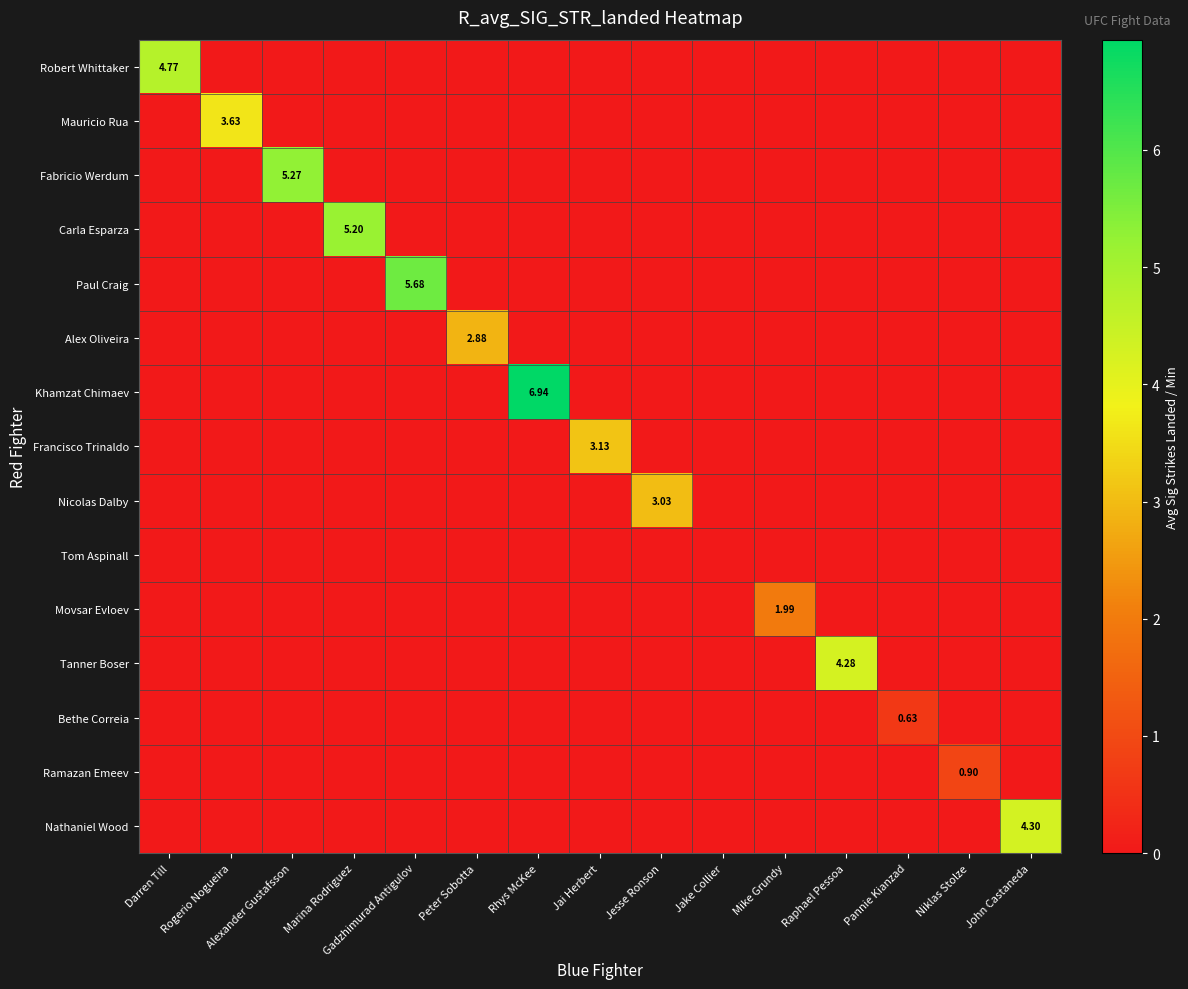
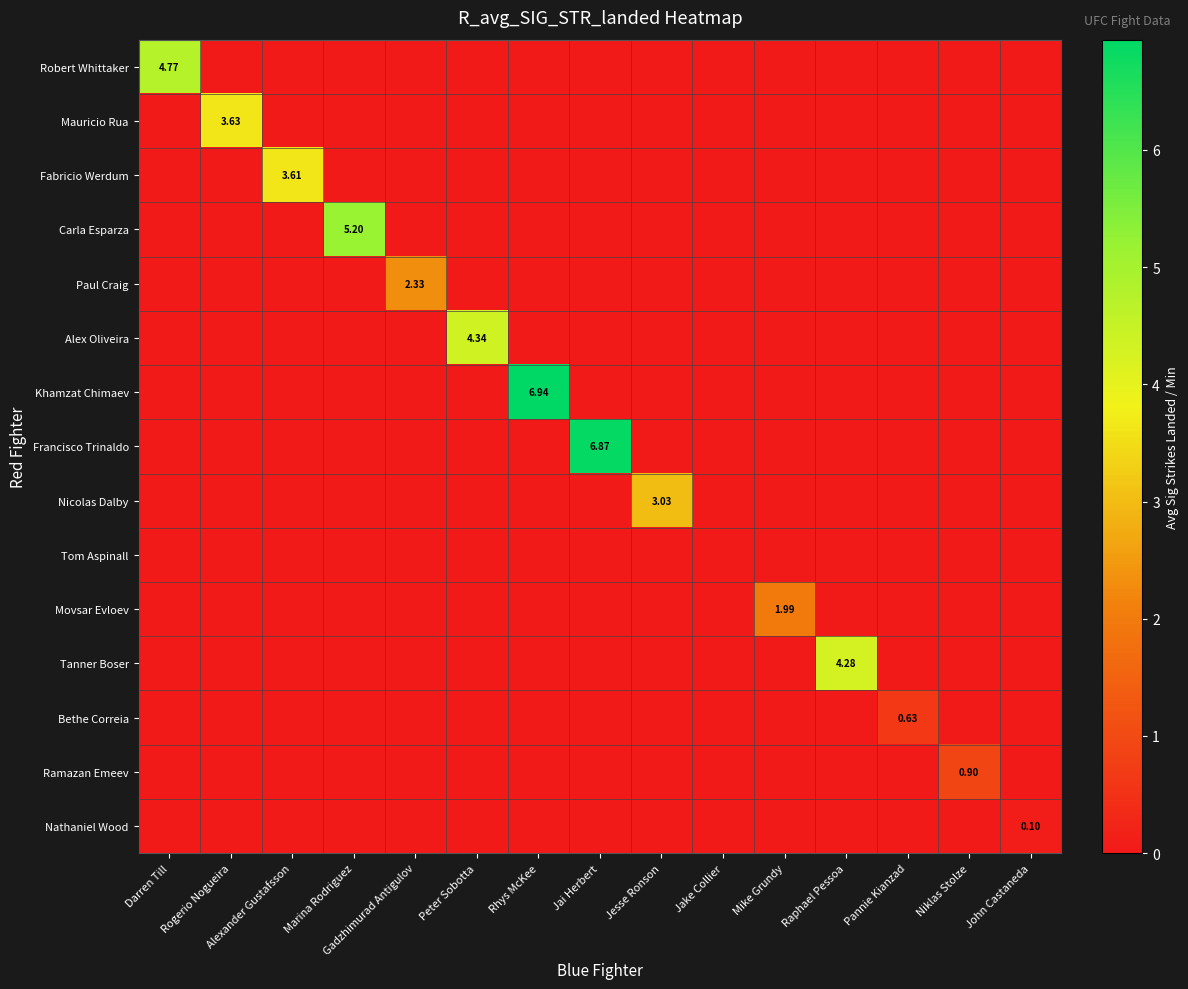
Fabricio Werdum, Alexander Gustafsson: 5.27 -> 3.61
Paul Craig, Gadzhimurad Antigulov: 5.68 -> 2.33
Alex Oliveira, Peter Sobotta: 2.88 -> 4.34
Francisco Trinaldo, Jai Herbert: 3.13 -> 6.87
Nathaniel Wood, John Castaneda: 4.30 -> 0.10
